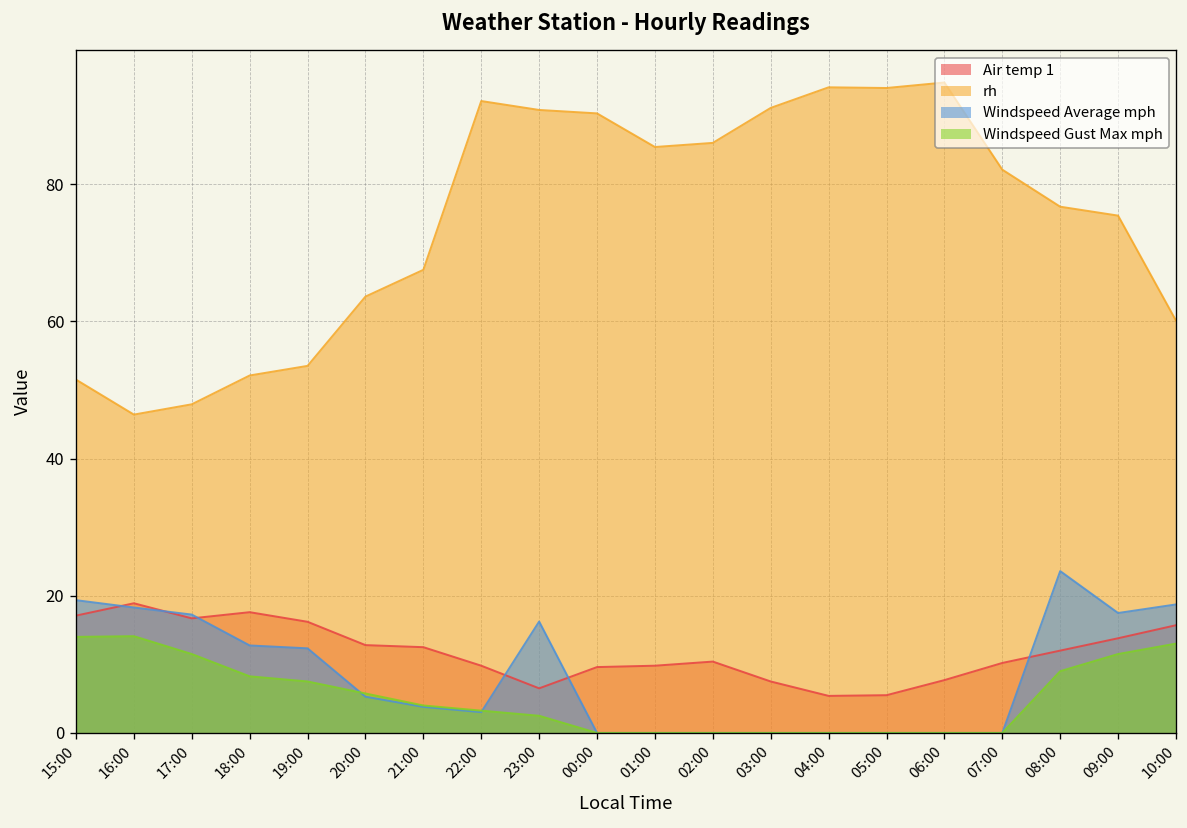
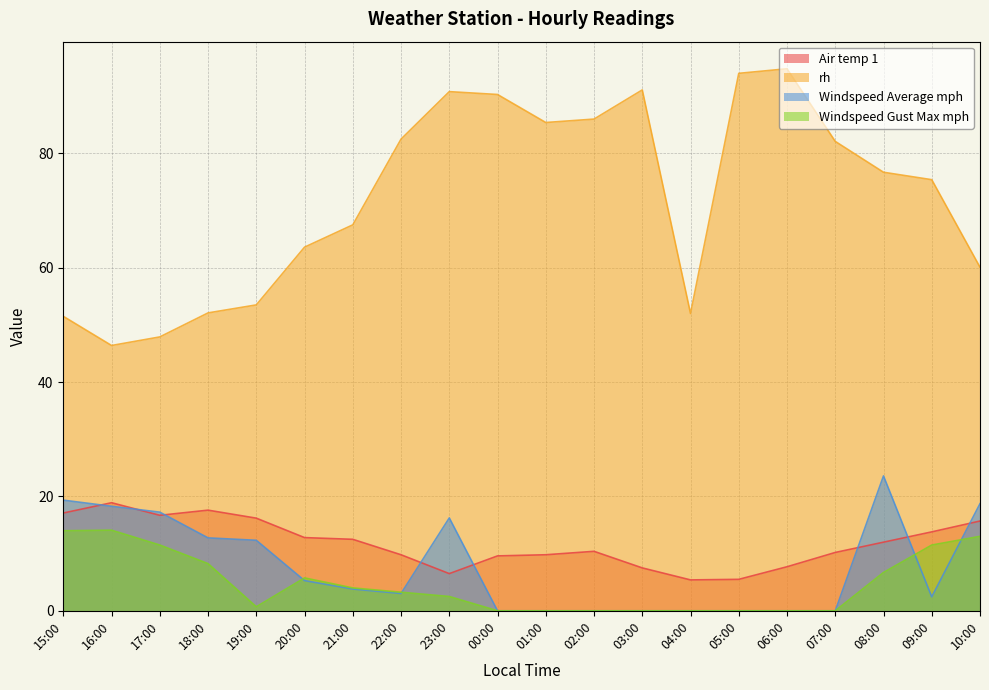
Windspeed Gust Max mph, 19:00: 8 -> 1
rh, 22:00: 92 -> 83
rh, 04:00: 94 -> 52
Windspeed Gust Max mph, 08:00: 9 -> 7
Windspeed Average mph, 09:00: 17 -> 2
